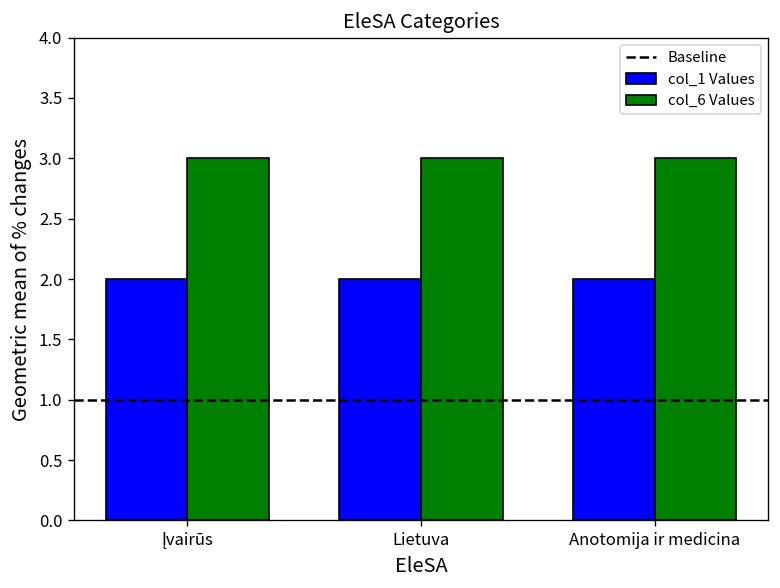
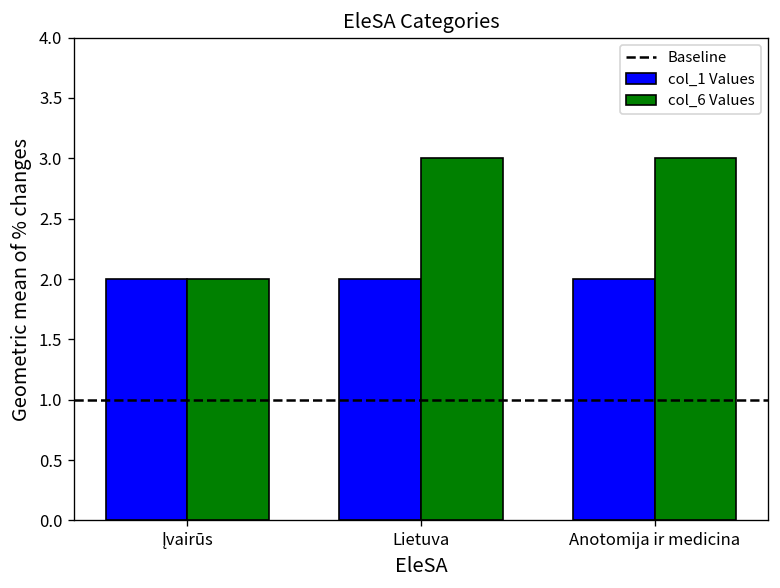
col_6 Values, Įvairūs: 3 -> 2
